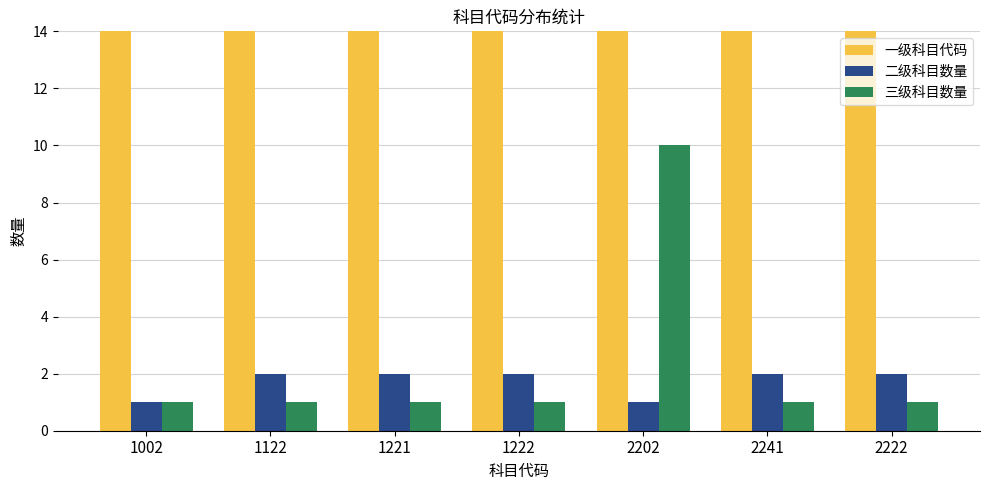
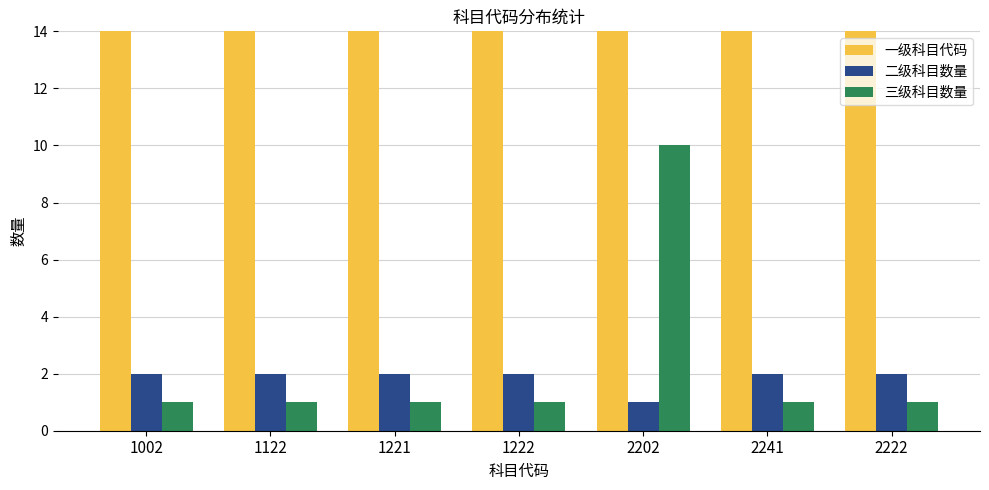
二级科目数量, 1002: 1 -> 2
